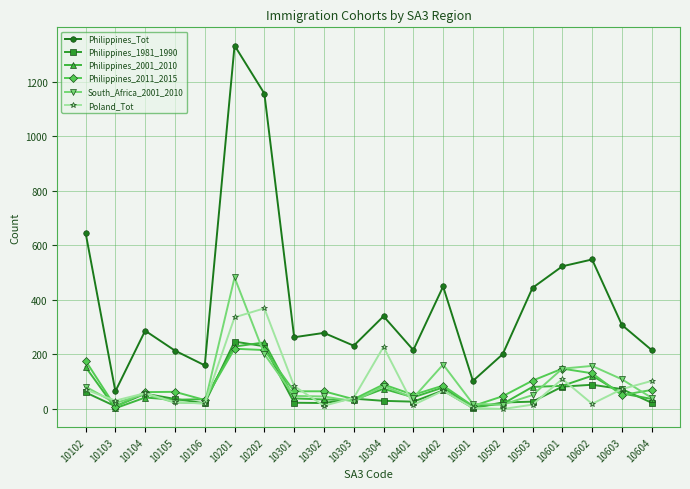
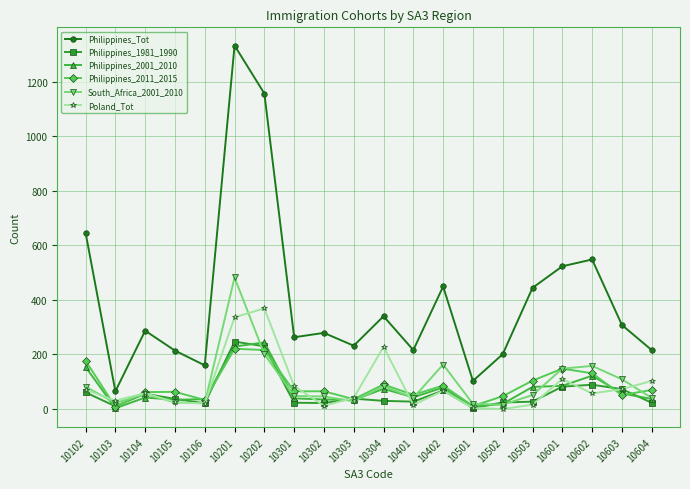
Poland_Tot, 10602: 20 -> 60
